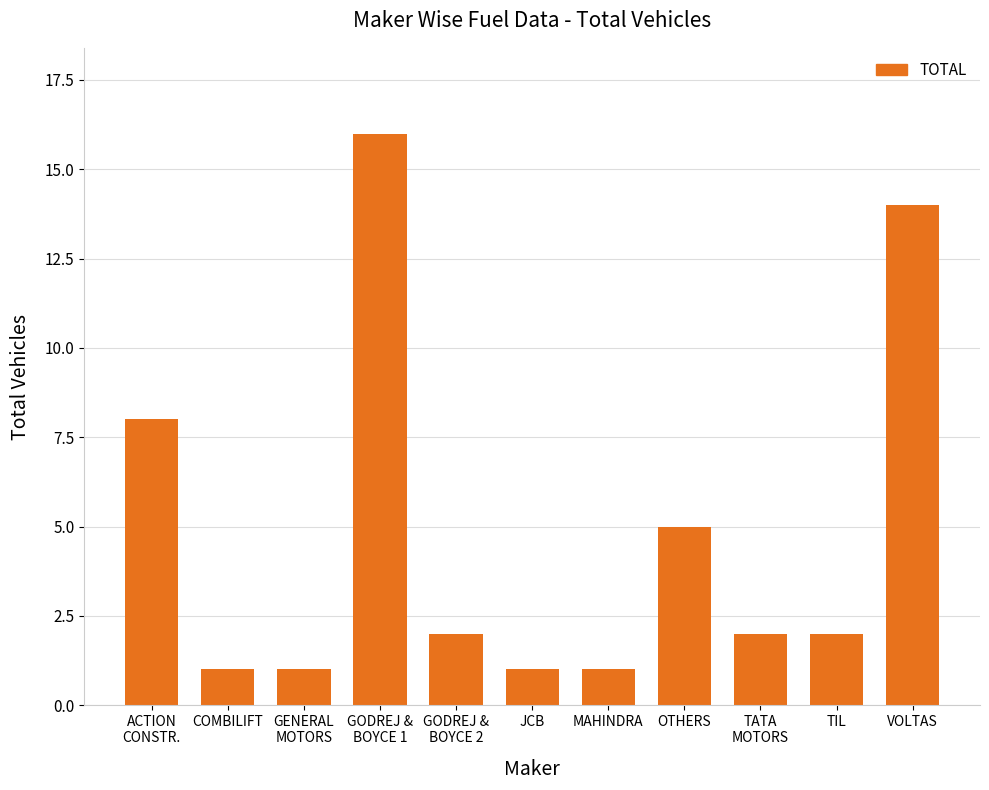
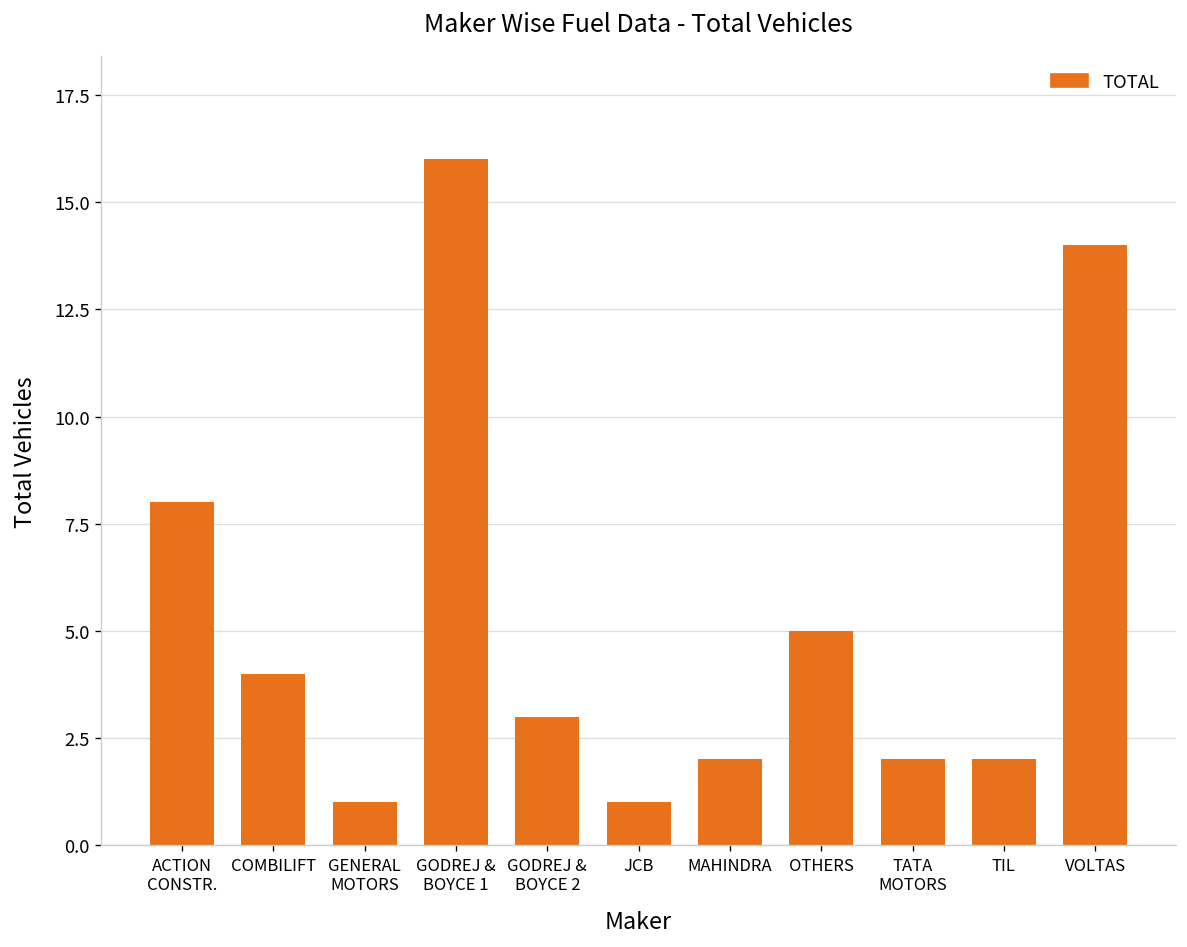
COMBILIFT: 1 -> 4
GODREJ & BOYCE 2: 2 -> 3
MAHINDRA: 1 -> 2
